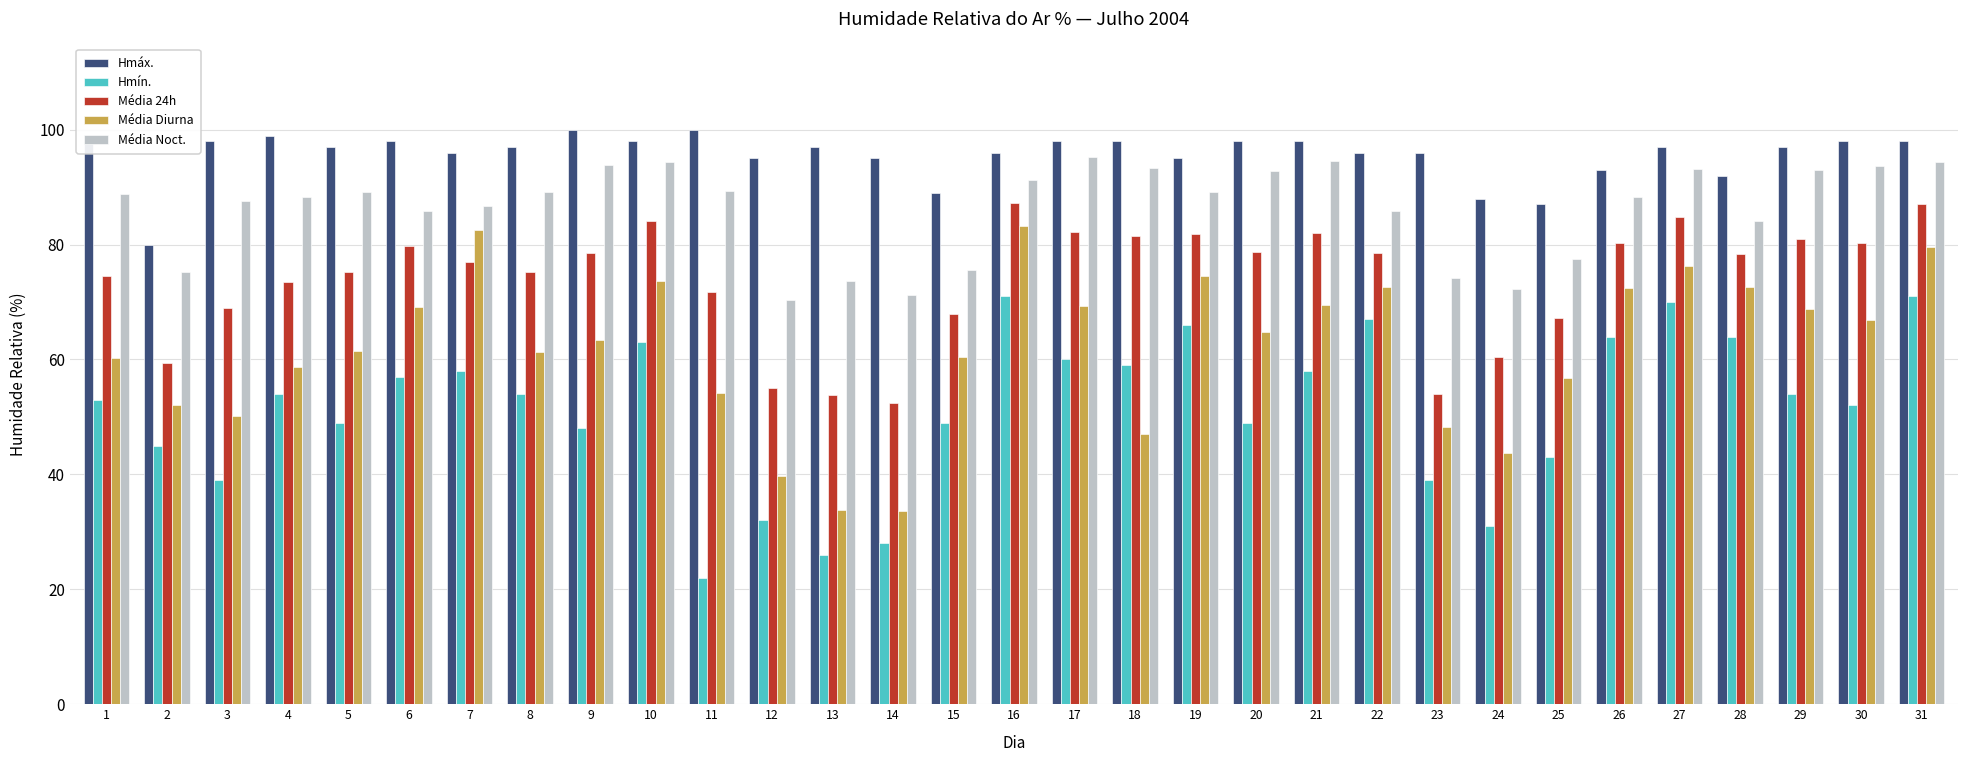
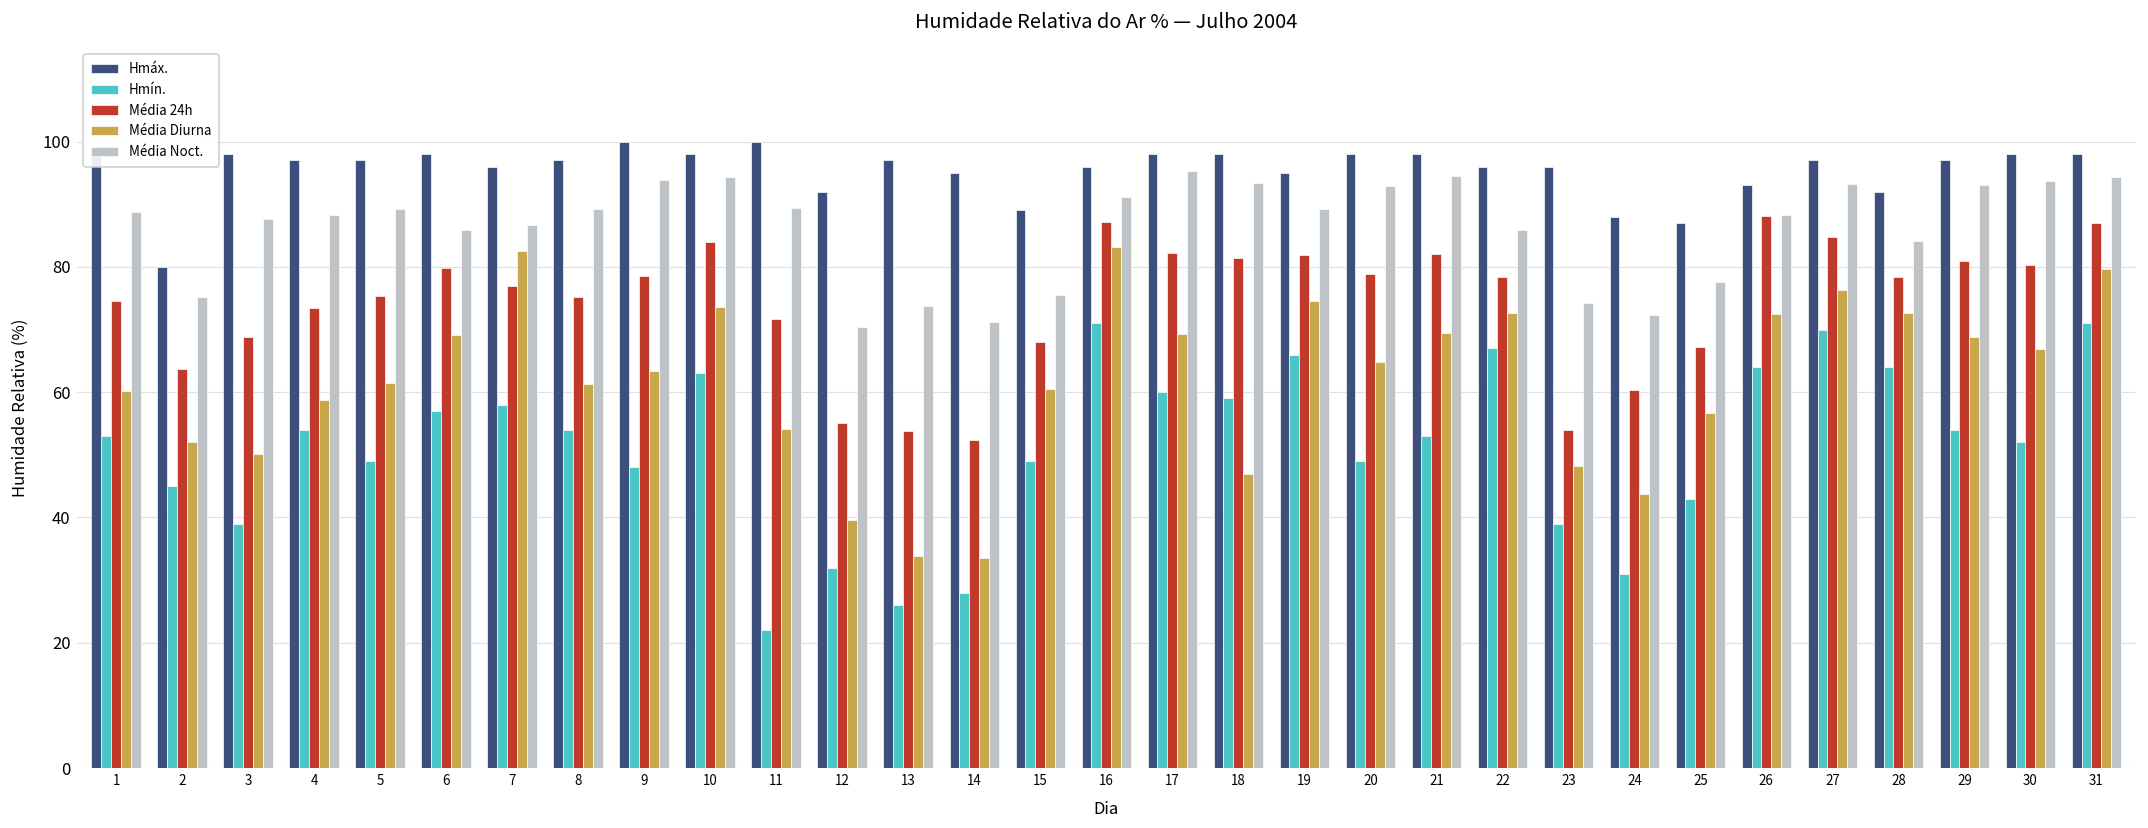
Média 24h, 2: 59 -> 64
Hmáx., 4: 99 -> 97
Hmáx., 12: 95 -> 92
Hmín., 21: 58 -> 53
Média 24h, 26: 80 -> 88
